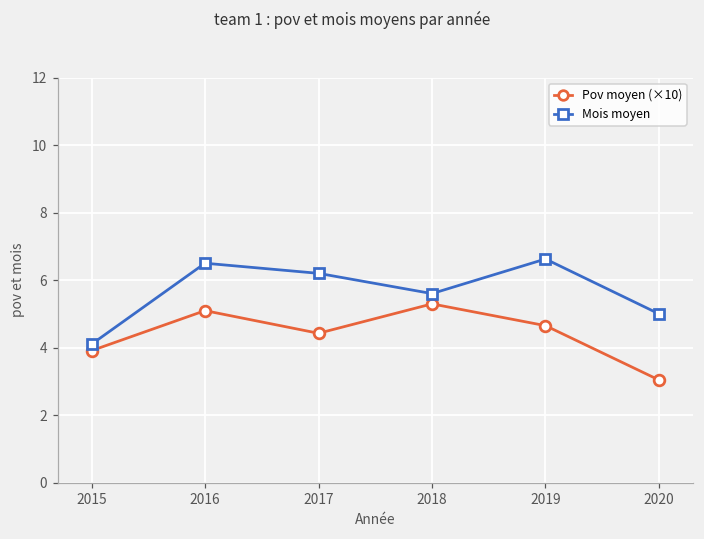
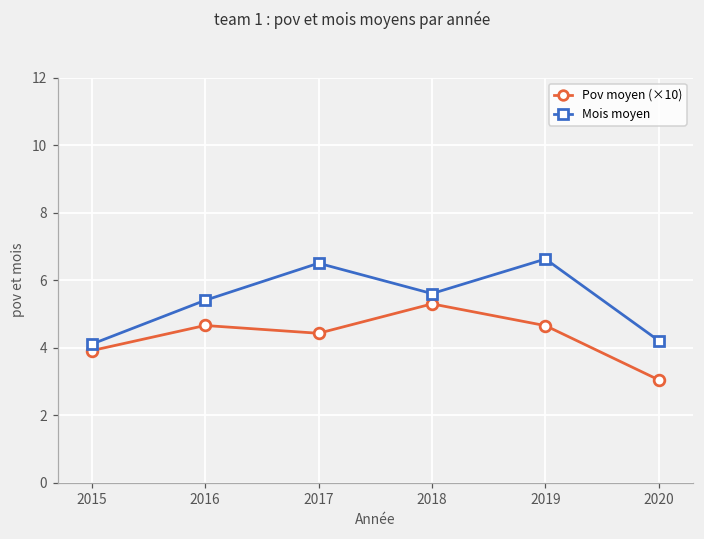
Pov moyen (×10), 2016: 5.1 -> 4.7
Mois moyen, 2016: 6.5 -> 5.4
Mois moyen, 2017: 6.2 -> 6.5
Mois moyen, 2020: 5.0 -> 4.2
